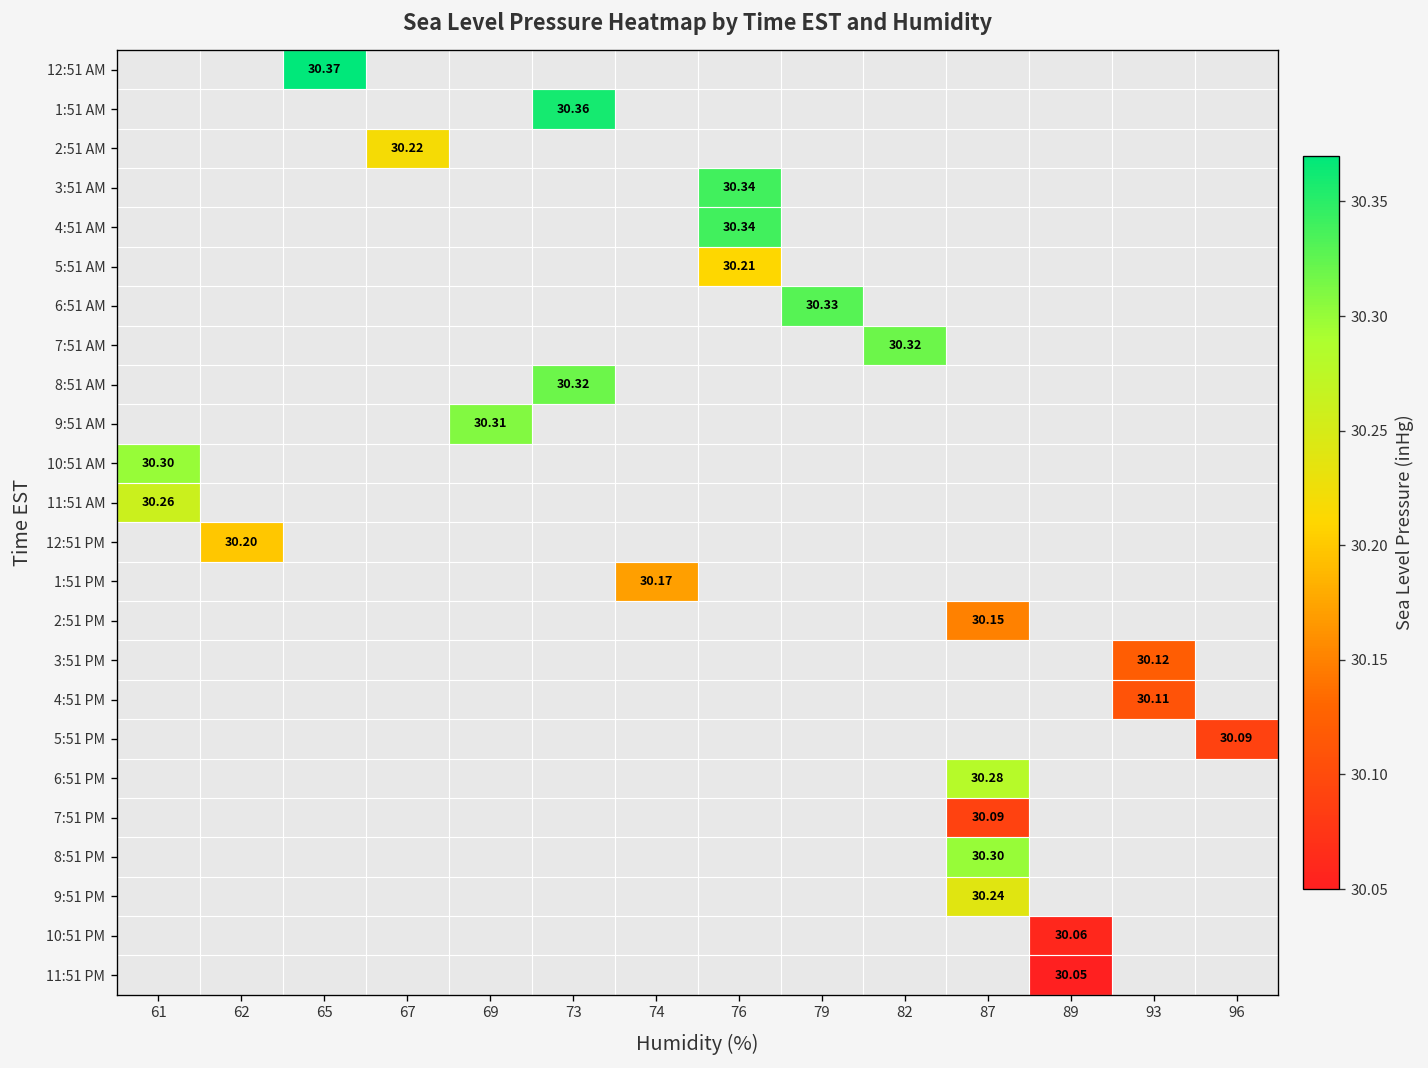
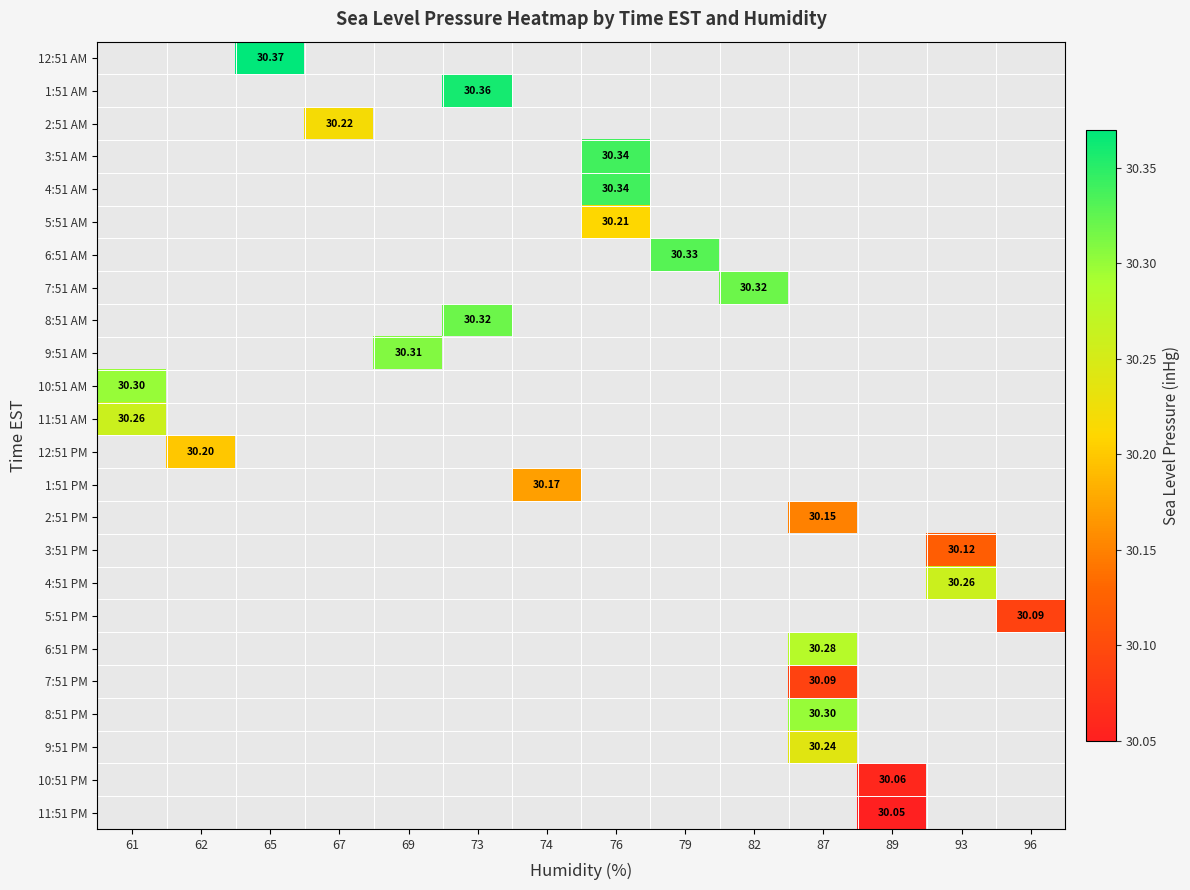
4:51 PM, 93: 30.11 -> 30.26
